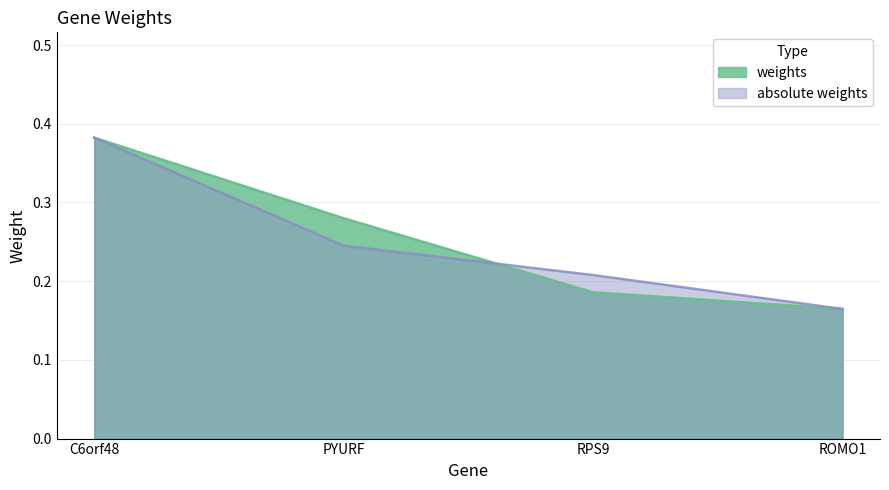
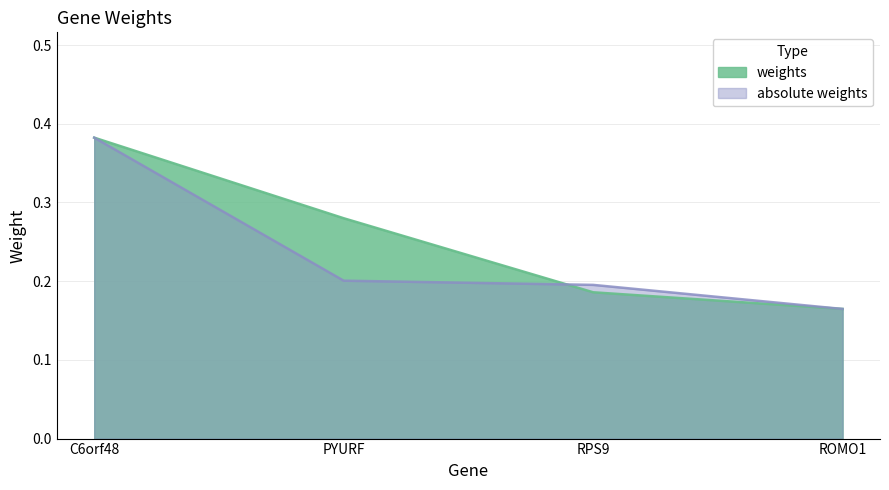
absolute weights, PYURF: 0.25 -> 0.20
absolute weights, RPS9: 0.21 -> 0.20
